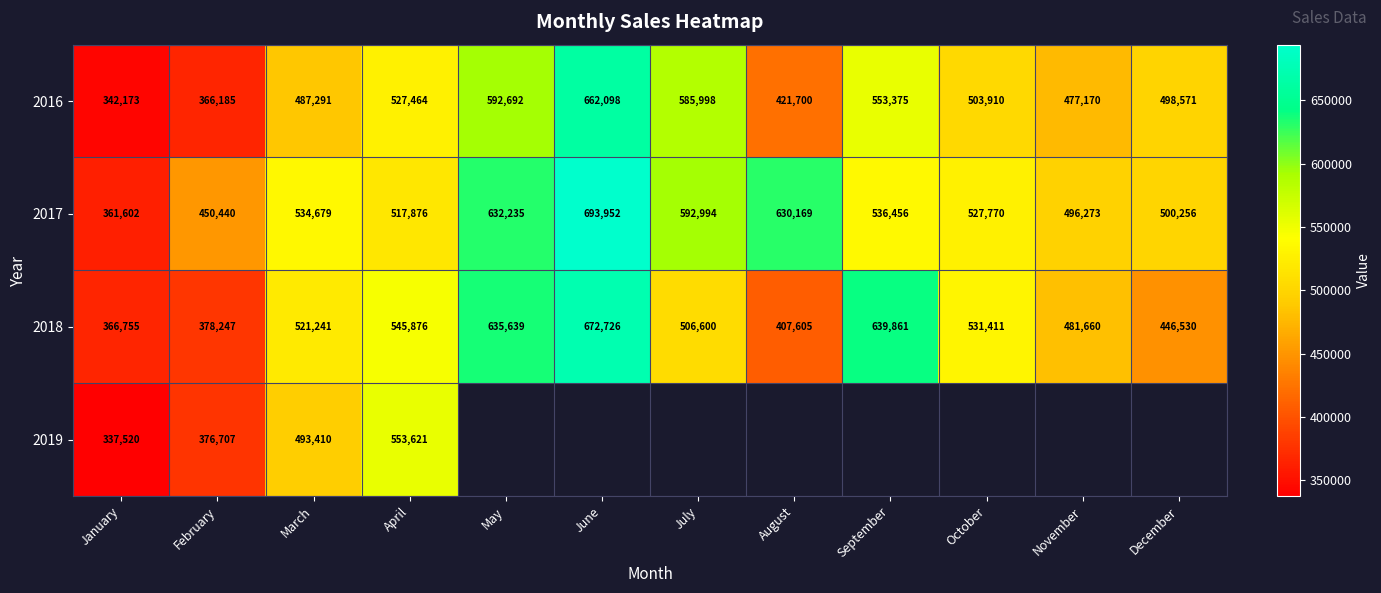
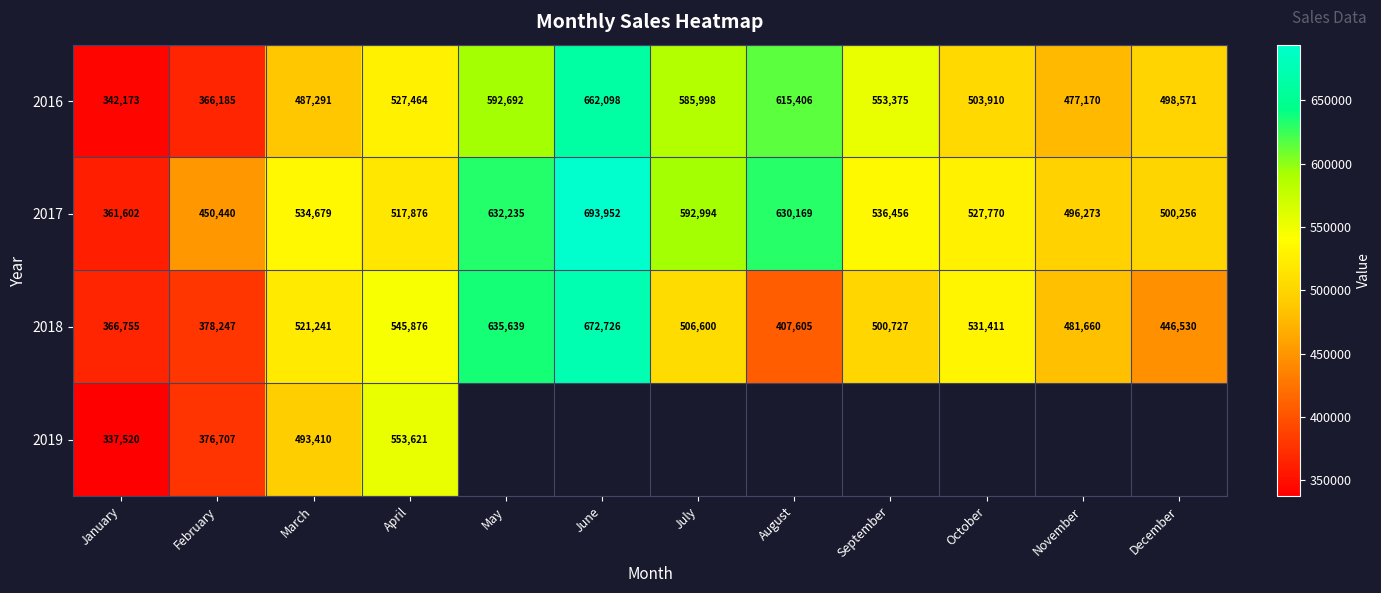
2016, August: 421,700 -> 615,406
2018, September: 639,861 -> 500,727
